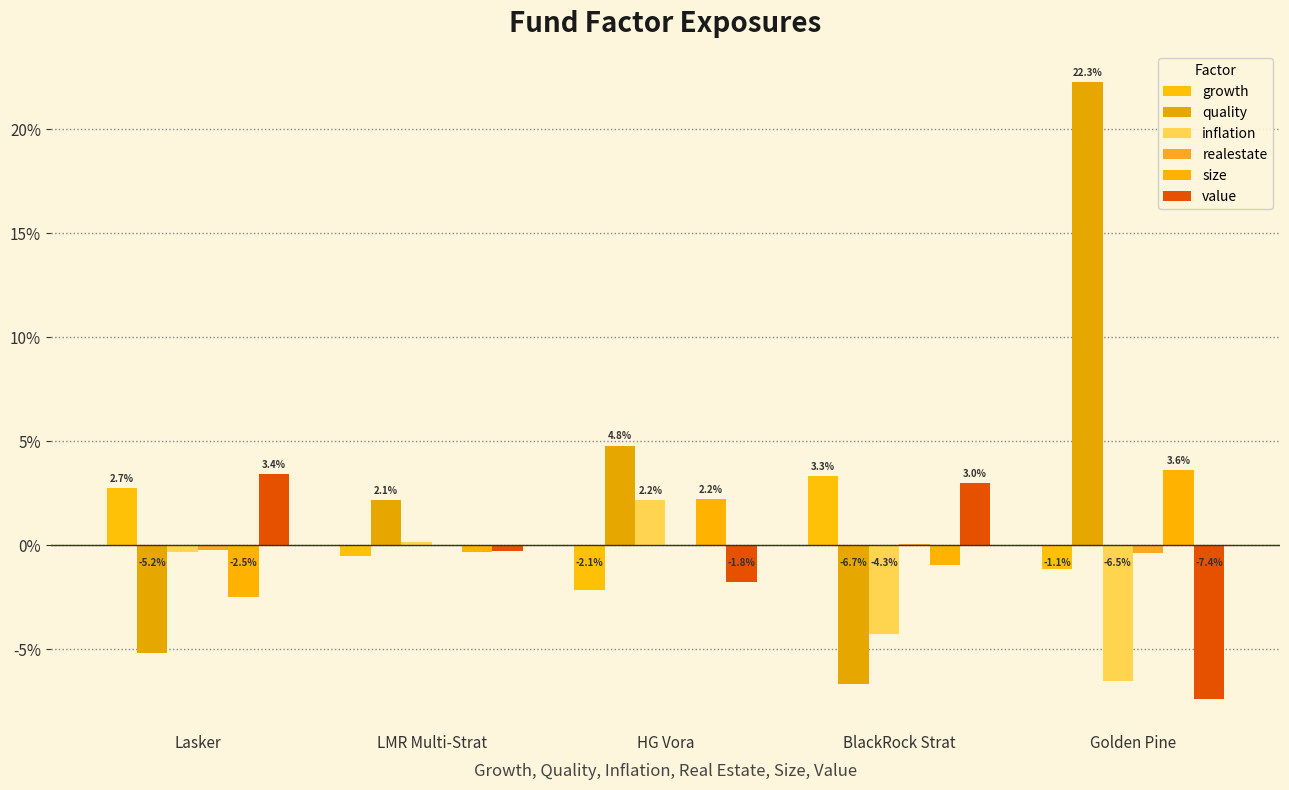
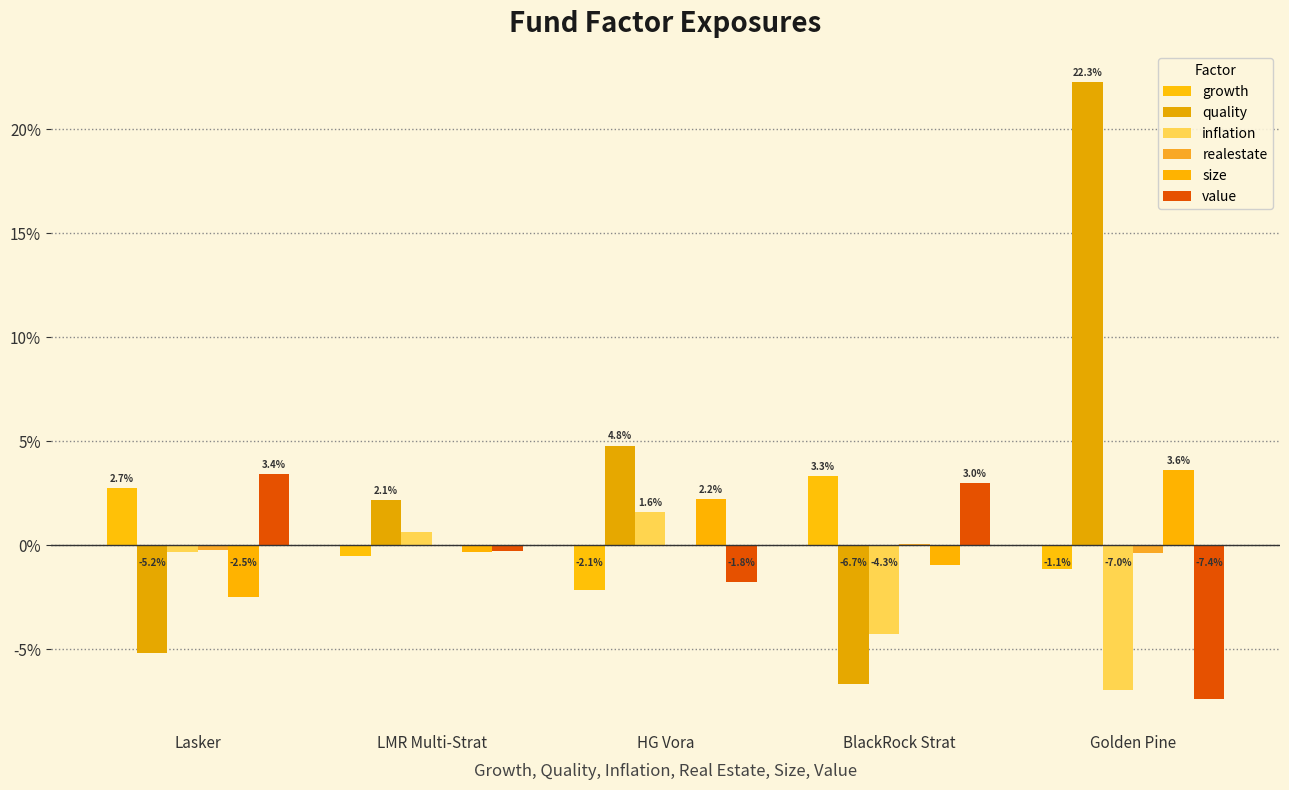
inflation, LMR Multi-Strat: 0.2% -> 0.6%
inflation, HG Vora: 2.2% -> 1.6%
inflation, Golden Pine: -6.5% -> -7.0%
